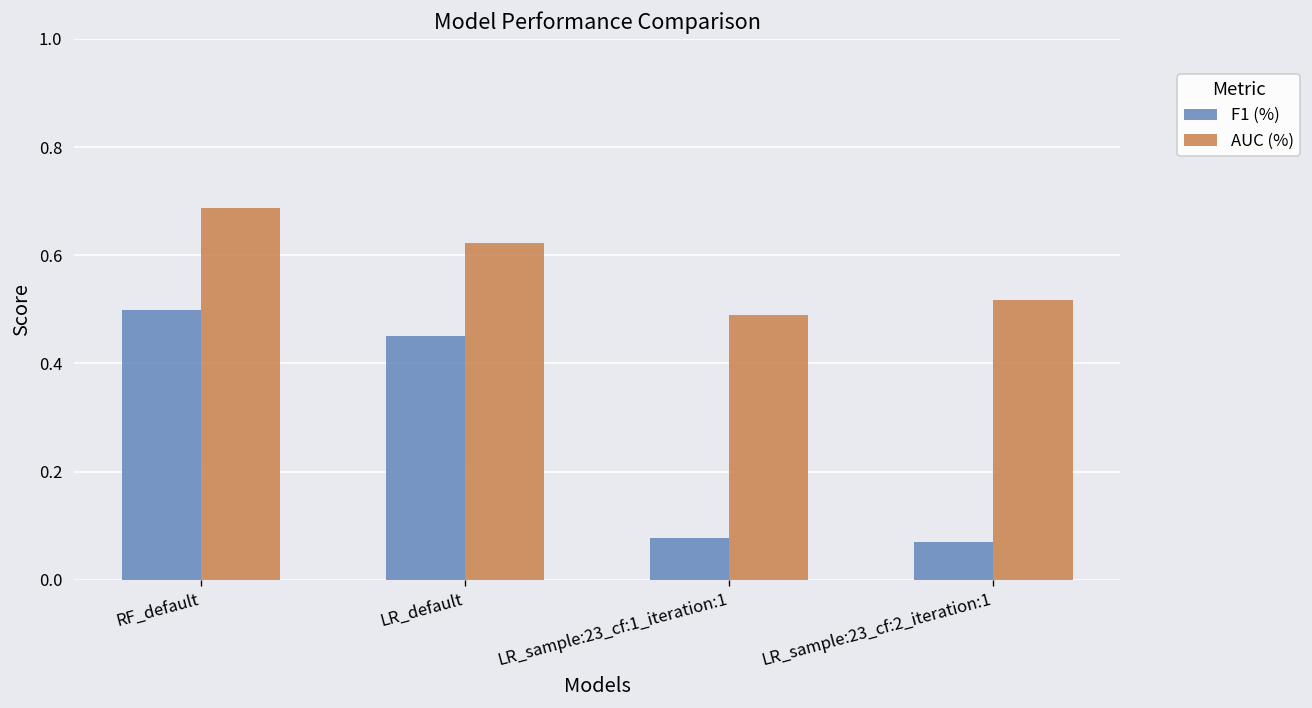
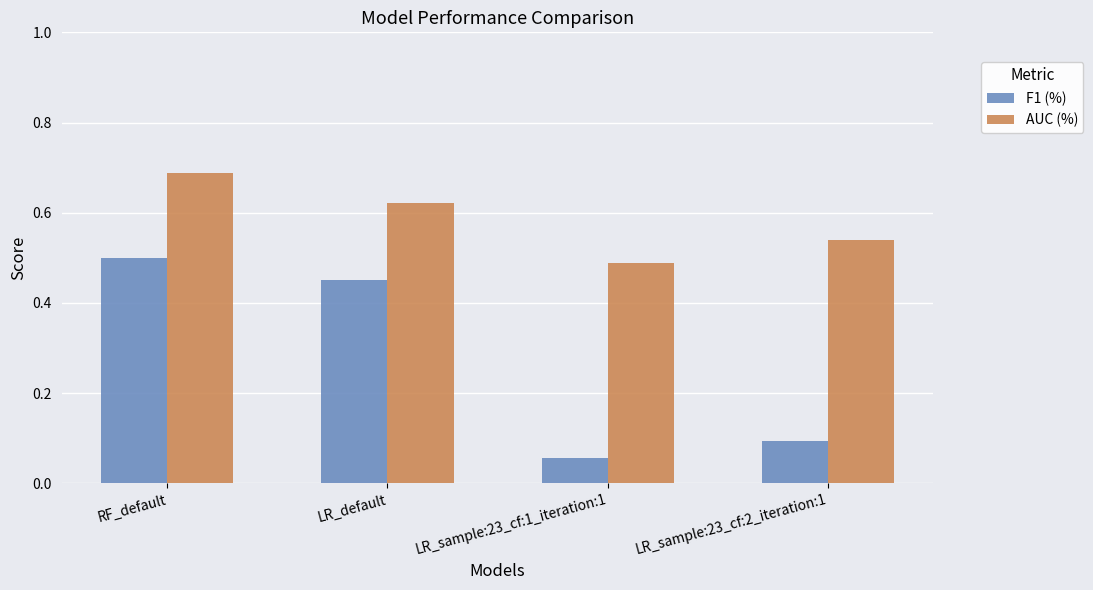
F1 (%), LR_sample:23_cf:1_iteration:1: 0.08 -> 0.05
F1 (%), LR_sample:23_cf:2_iteration:1: 0.07 -> 0.09
AUC (%), LR_sample:23_cf:2_iteration:1: 0.52 -> 0.54
